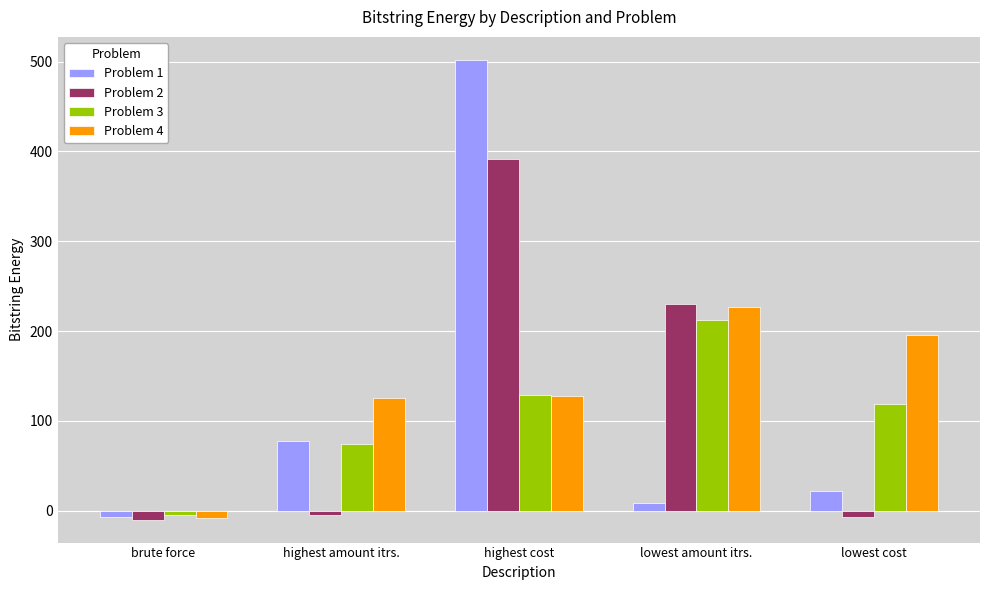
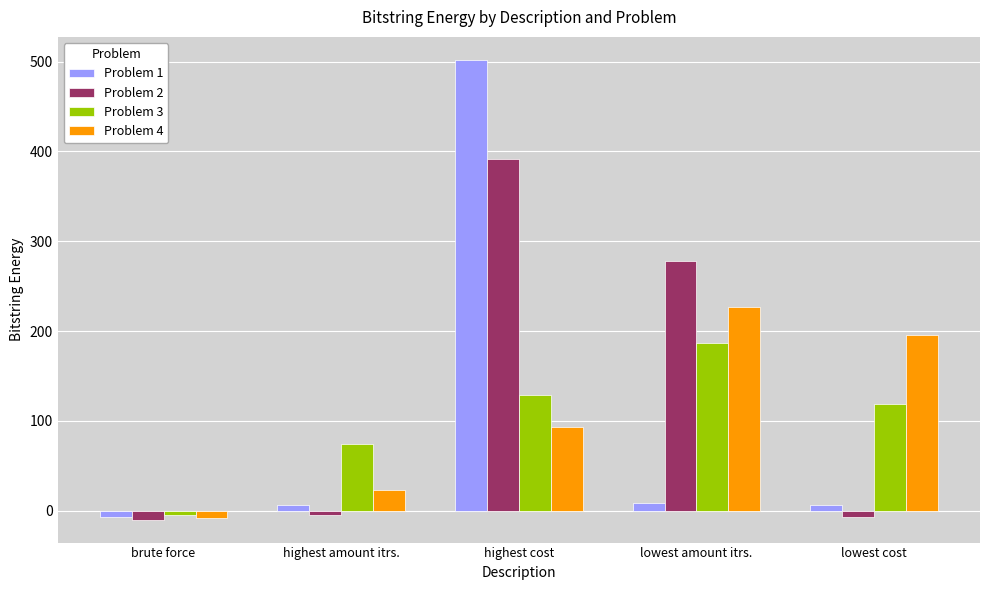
Problem 1, highest amount itrs.: 80 -> 10
Problem 4, highest amount itrs.: 130 -> 20
Problem 4, highest cost: 130 -> 90
Problem 2, lowest amount itrs.: 230 -> 280
Problem 3, lowest amount itrs.: 210 -> 190
Problem 1, lowest cost: 20 -> 10
